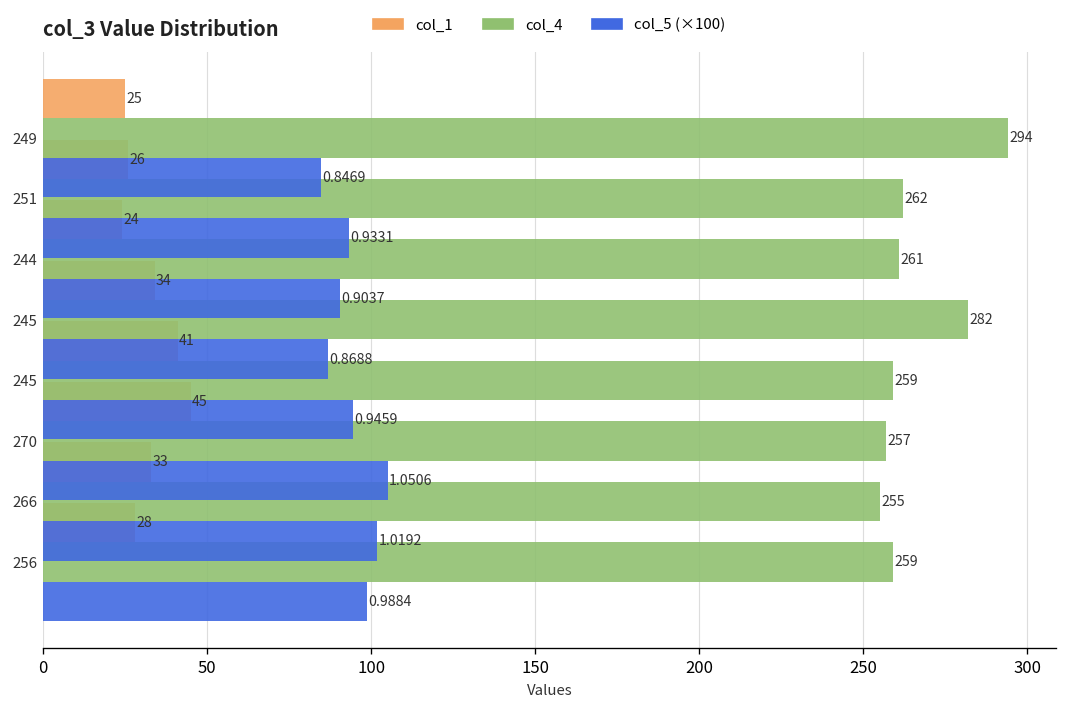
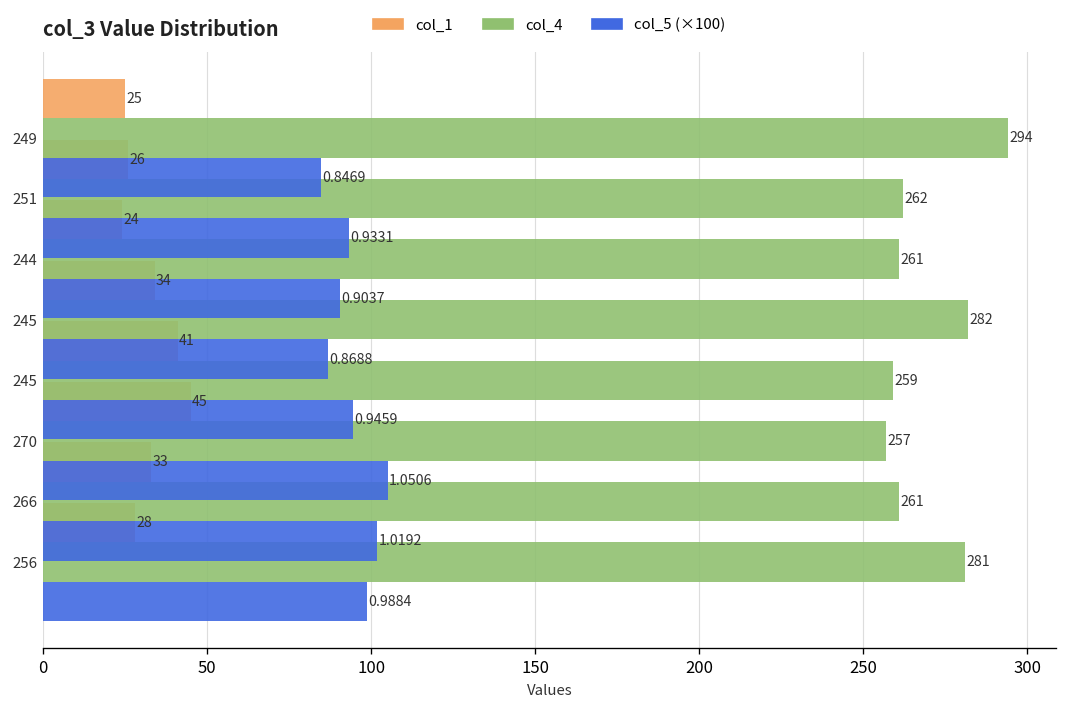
col_4, 266: 255 -> 261
col_4, 256: 259 -> 281
